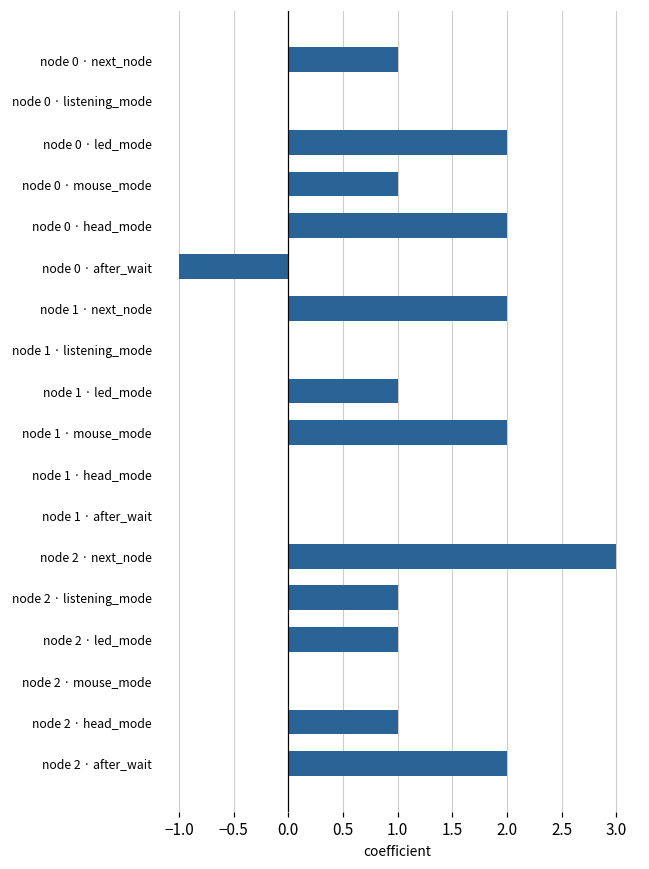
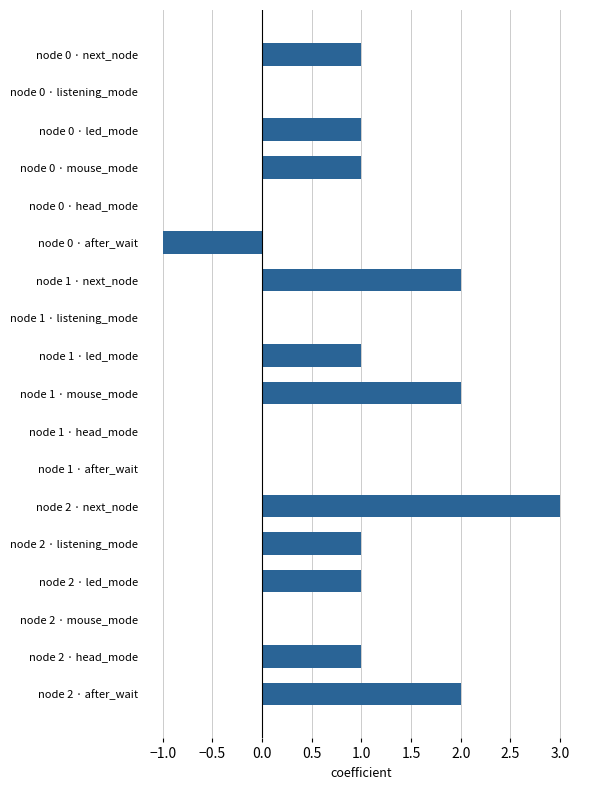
node 0 · led_mode: 2 -> 1
node 0 · head_mode: 2 -> 0
